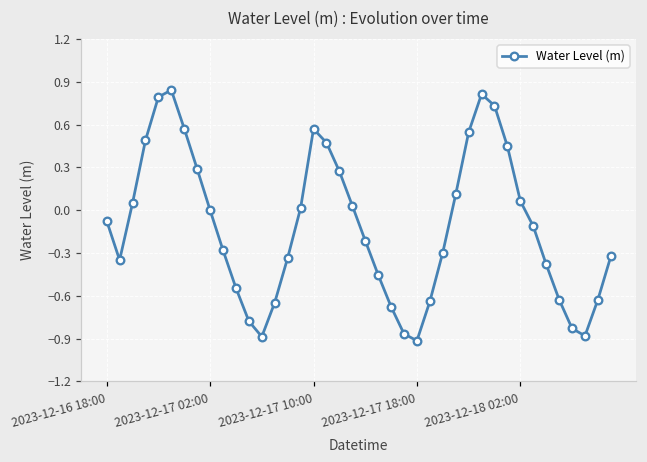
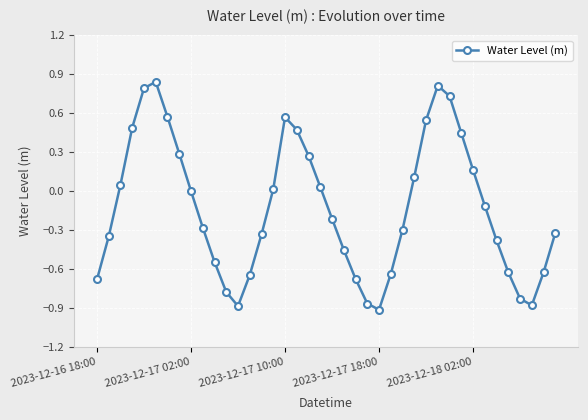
2023-12-16 18:00: -0.07 -> -0.68
2023-12-18 02:00: 0.06 -> 0.16
